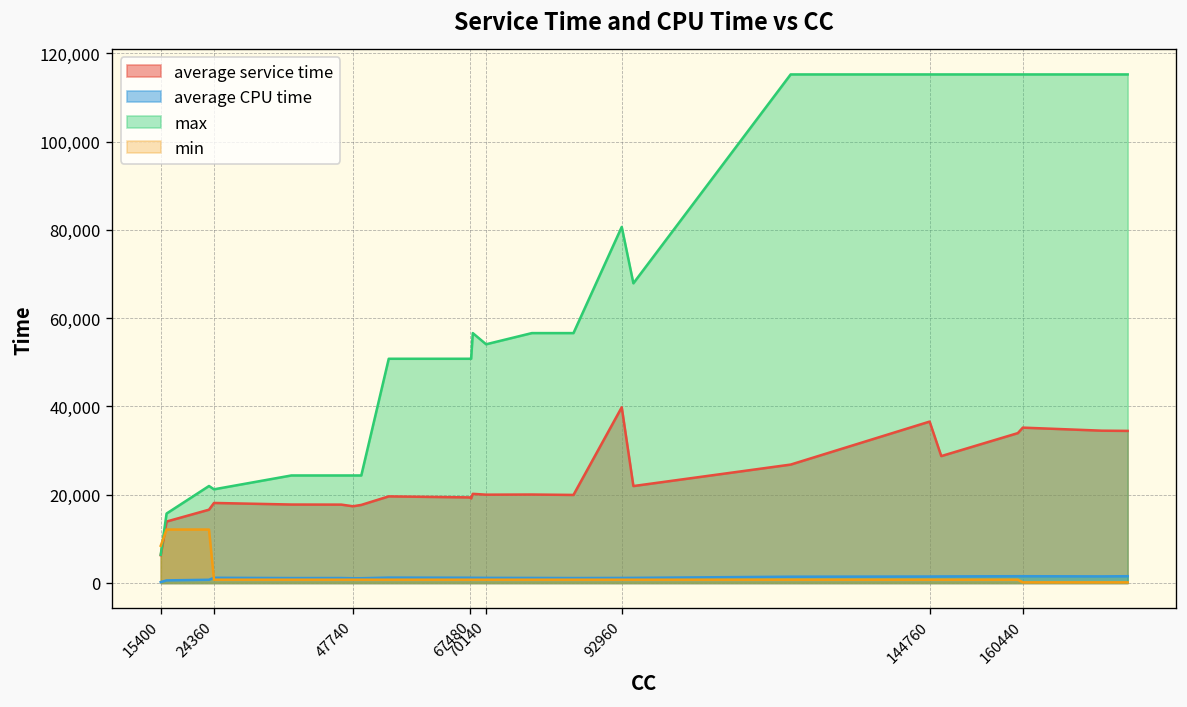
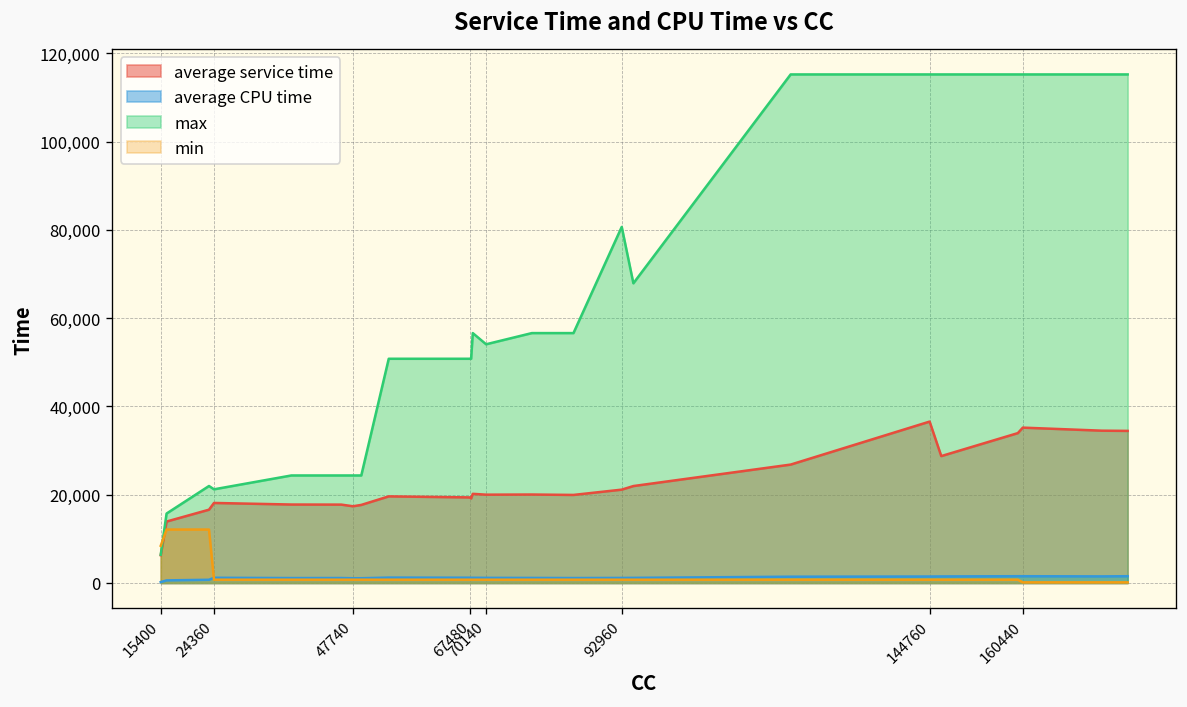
average service time, 92960: 40,000 -> 21,000
